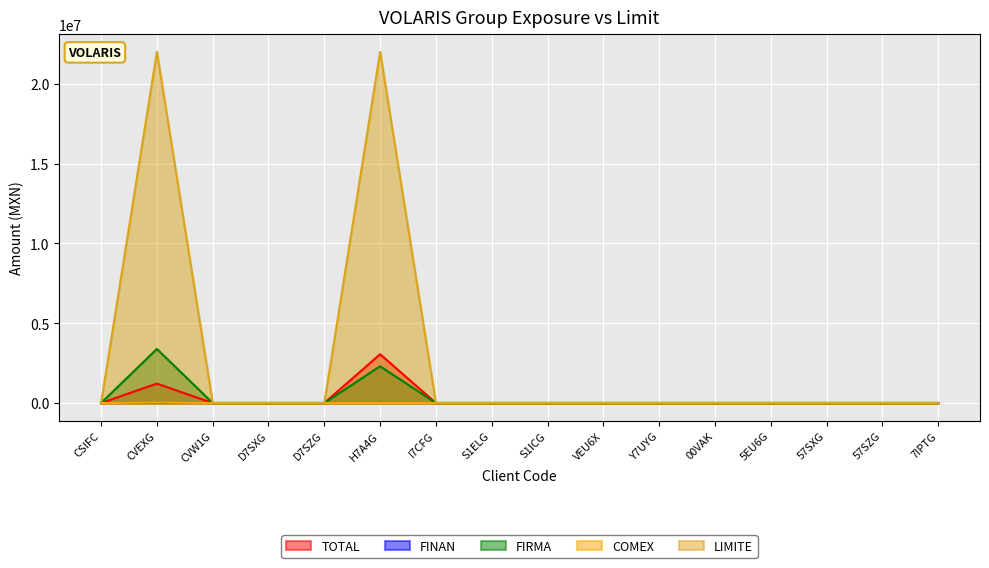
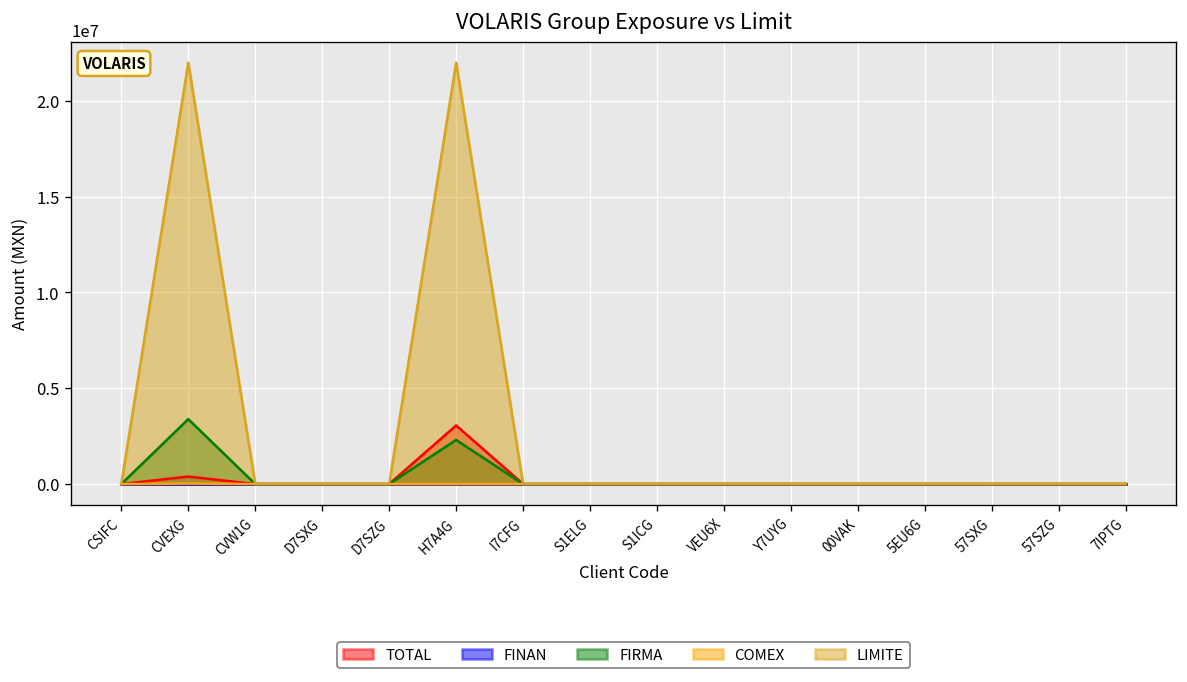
TOTAL, CVEXG: 1200000 -> 400000
